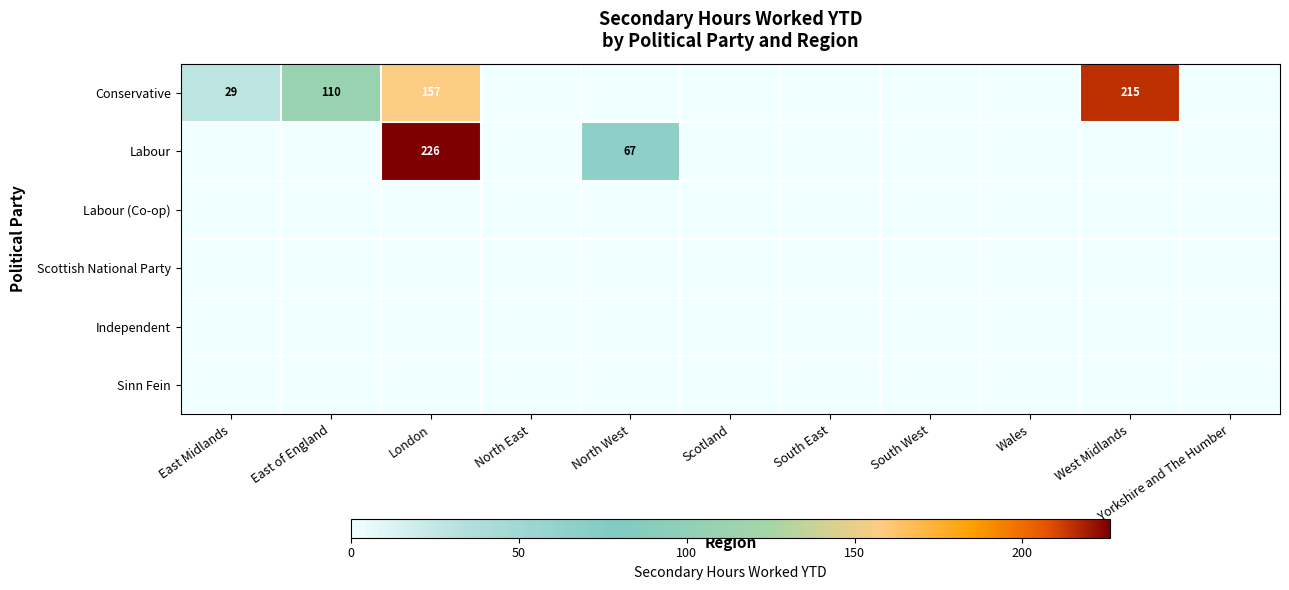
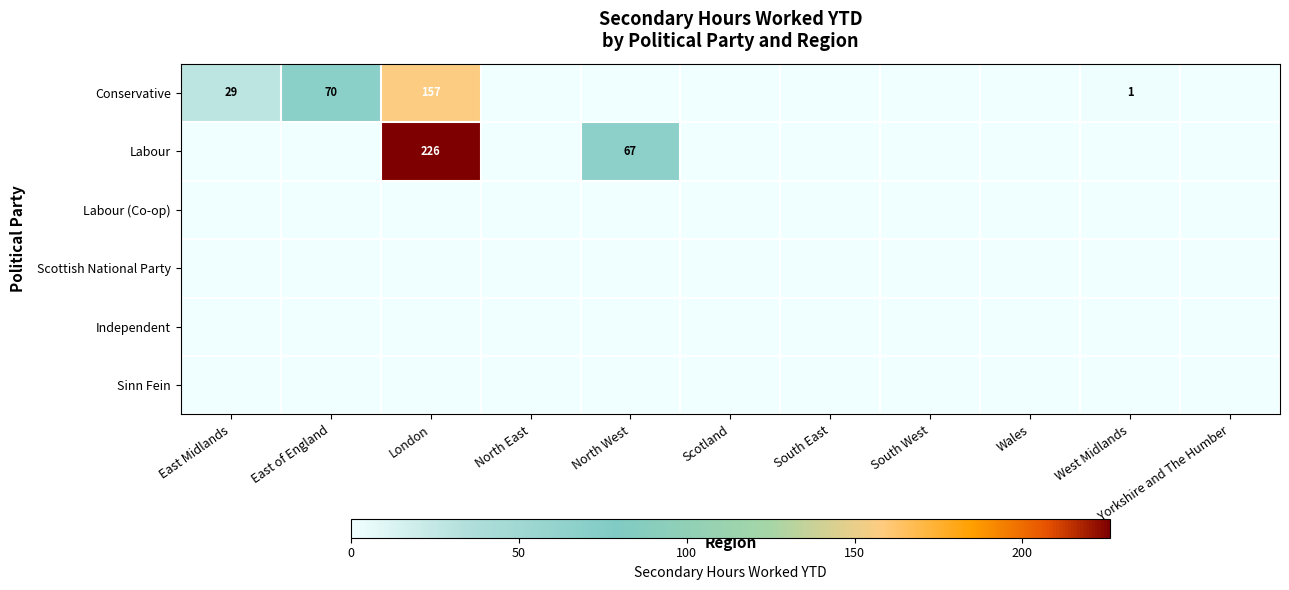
Conservative, East of England: 110 -> 70
Conservative, West Midlands: 215 -> 1
